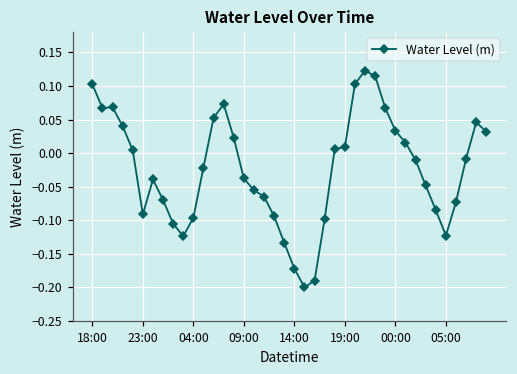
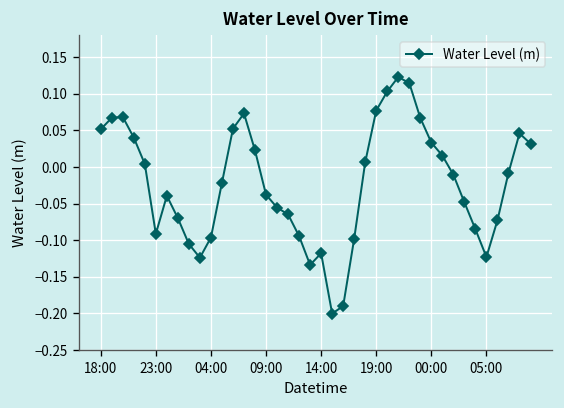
18:00: 0.10 -> 0.05
14:00: -0.17 -> -0.12
19:00: 0.01 -> 0.08
